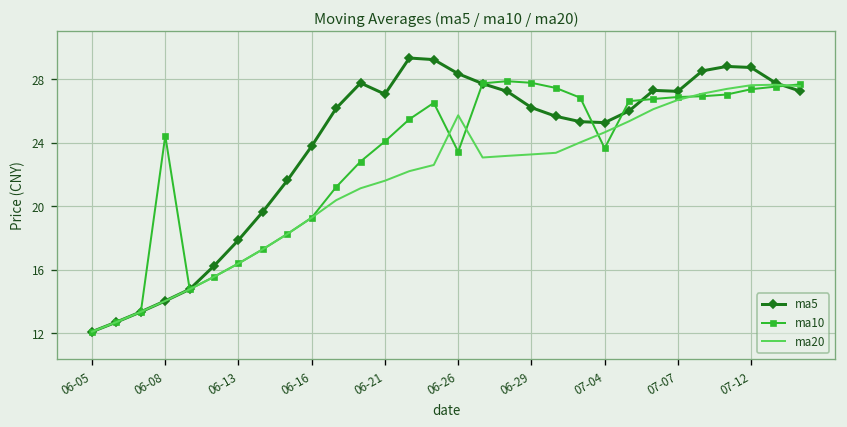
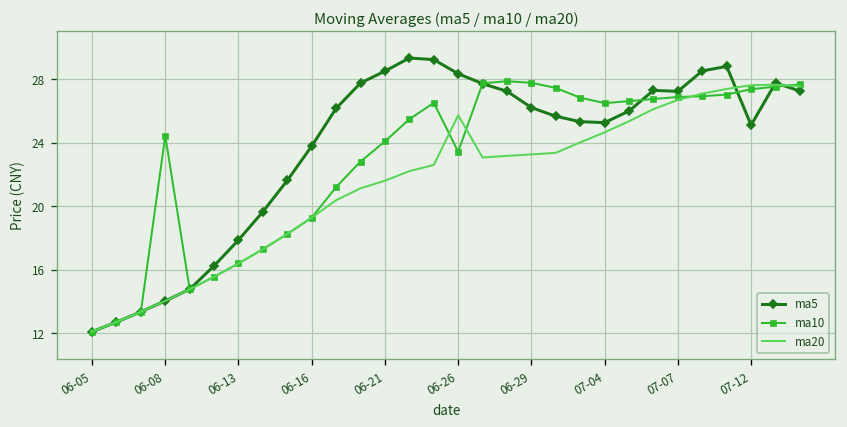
ma5, 06-21: 27.1 -> 28.5
ma10, 07-04: 23.6 -> 26.5
ma5, 07-12: 28.7 -> 25.1
